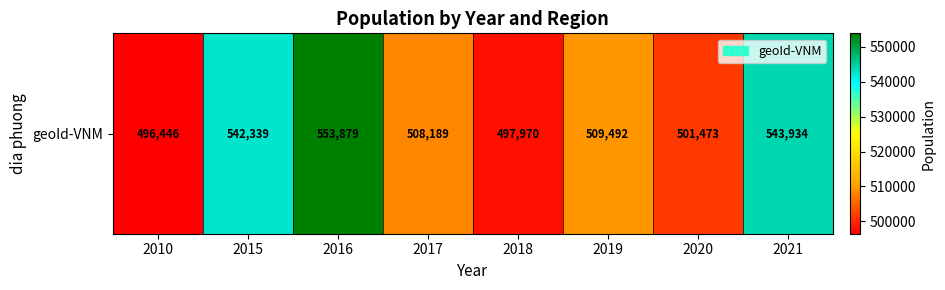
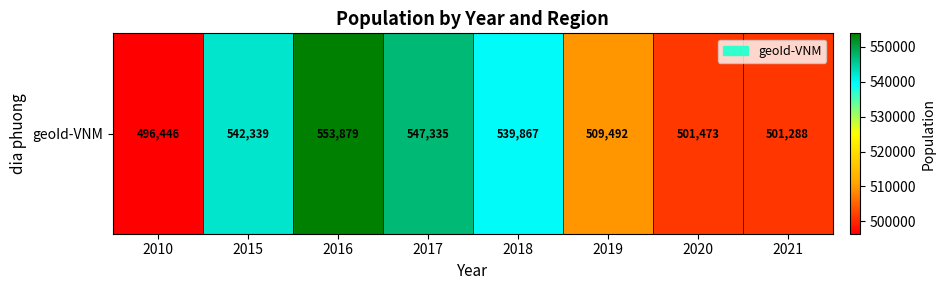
geoId-VNM, 2017: 508,189 -> 547,335
geoId-VNM, 2018: 497,970 -> 539,867
geoId-VNM, 2021: 543,934 -> 501,288
